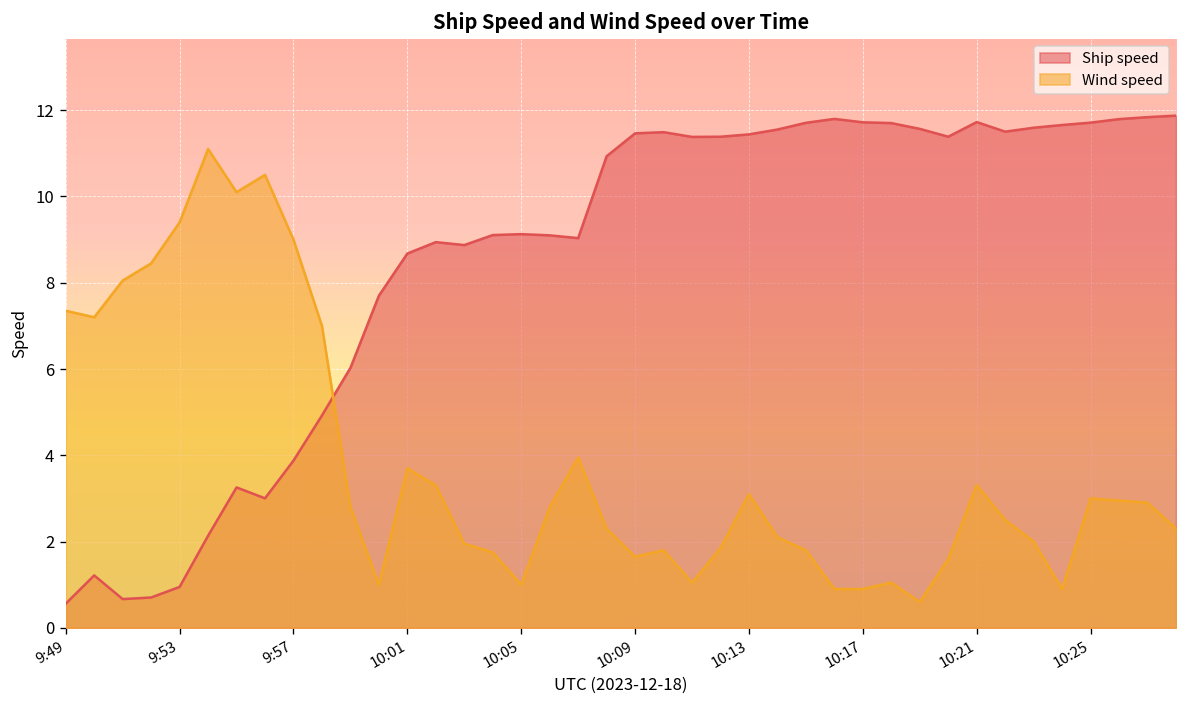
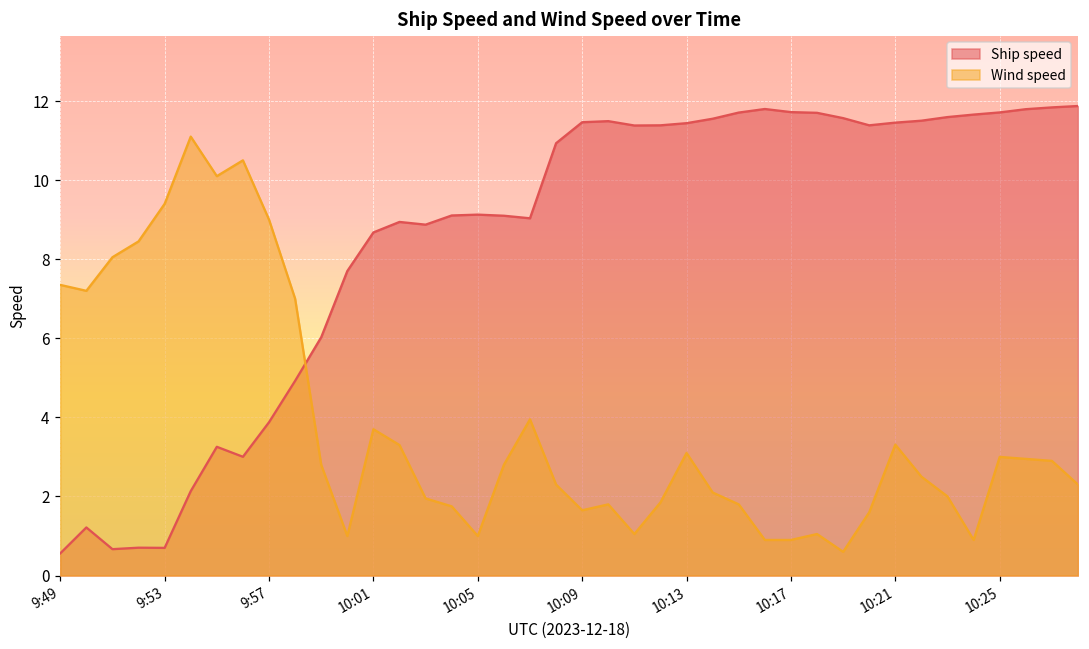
Ship speed, 9:53: 0.9 -> 0.7
Ship speed, 10:21: 11.7 -> 11.5
